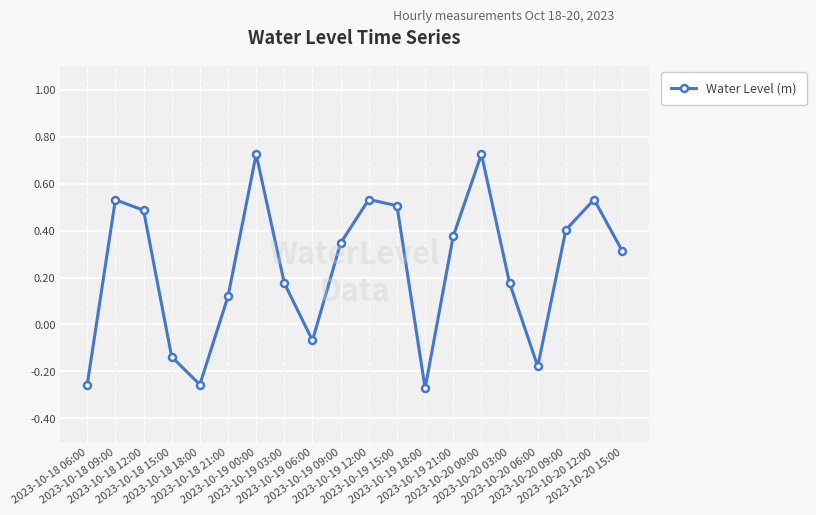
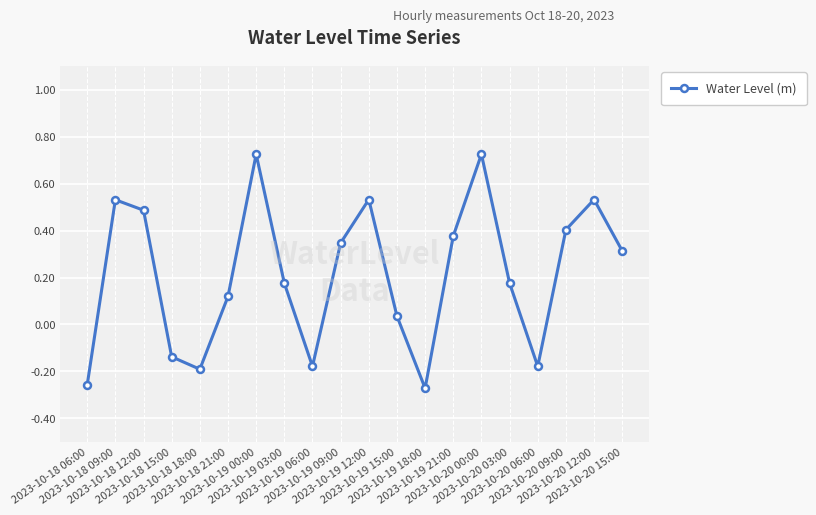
2023-10-18 18:00: -0.26 -> -0.19
2023-10-19 06:00: -0.07 -> -0.18
2023-10-19 15:00: 0.51 -> 0.04
